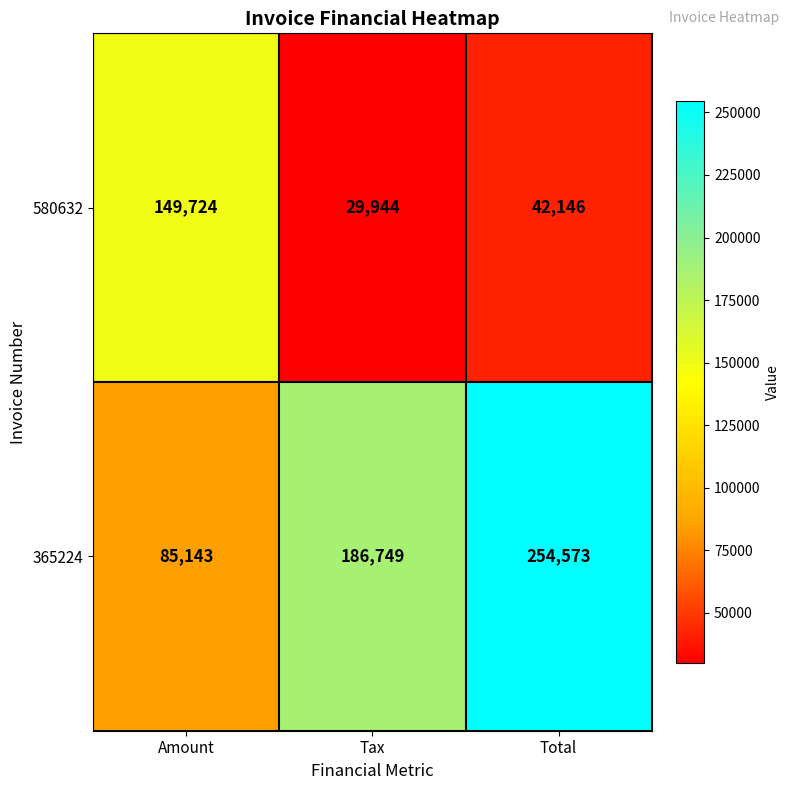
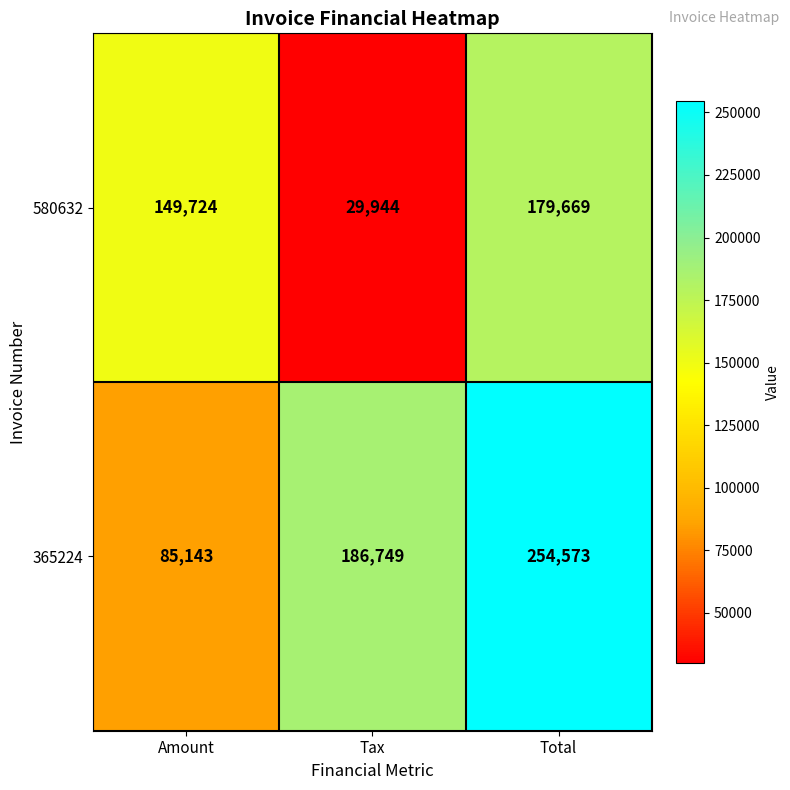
580632, Total: 42,146 -> 179,669
